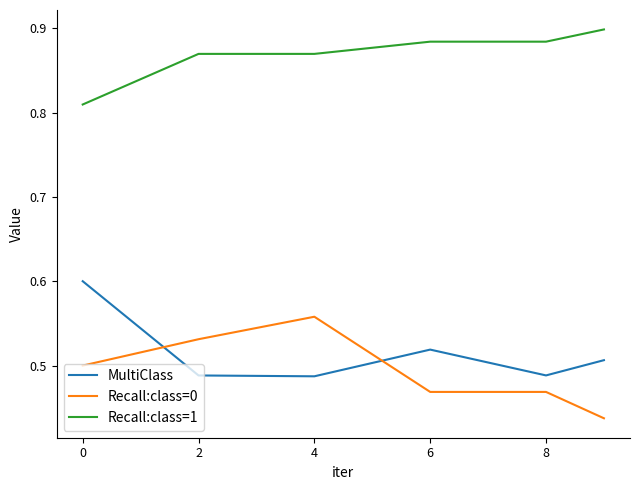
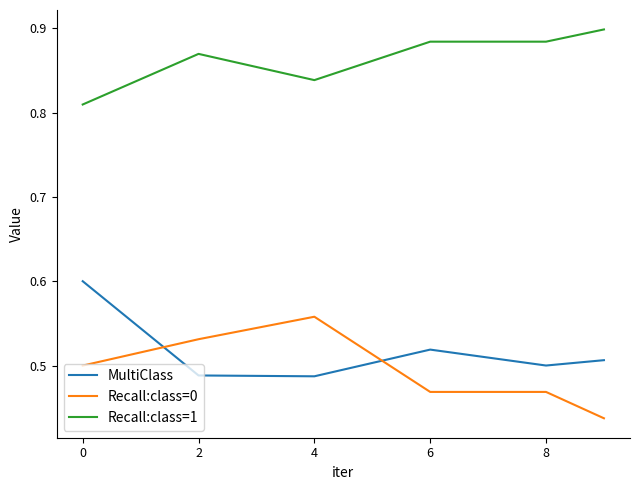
Recall:class=1, 4: 0.87 -> 0.84
MultiClass, 8: 0.49 -> 0.50
